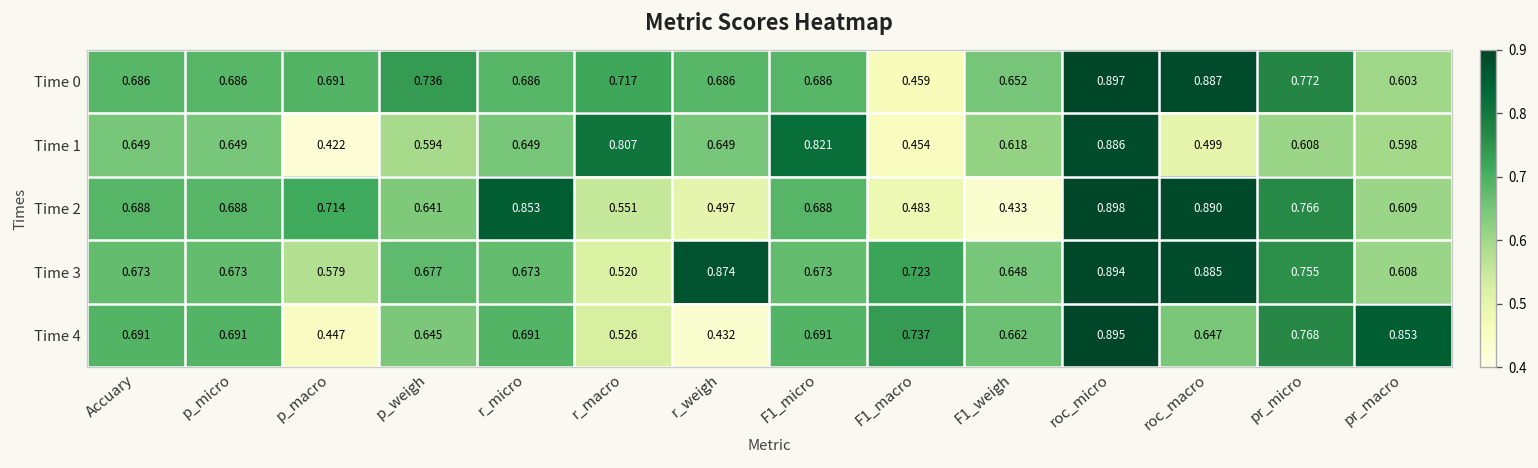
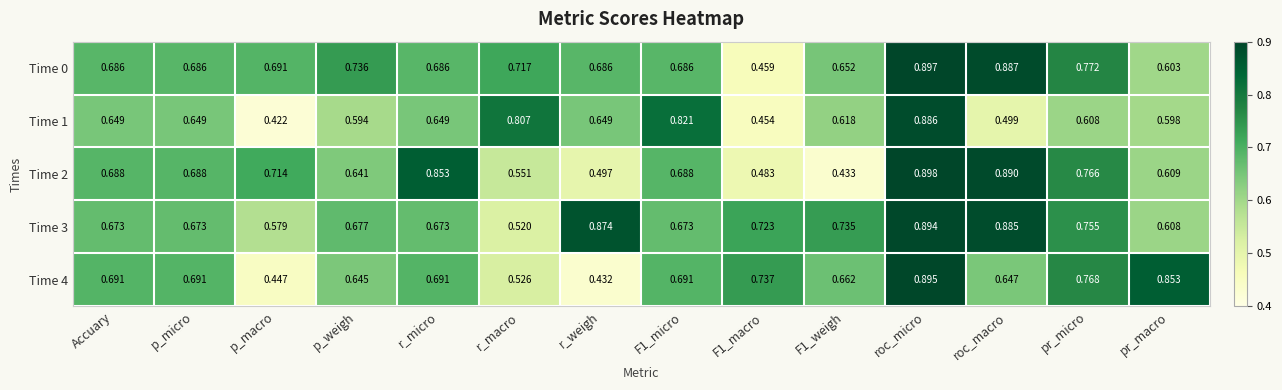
Time 3, F1_weigh: 0.648 -> 0.735
